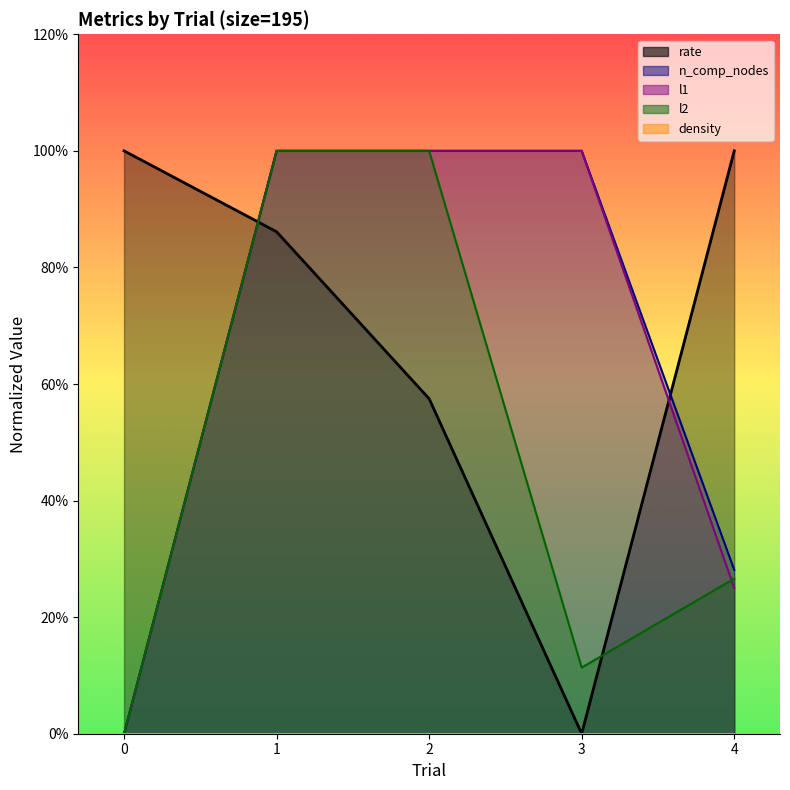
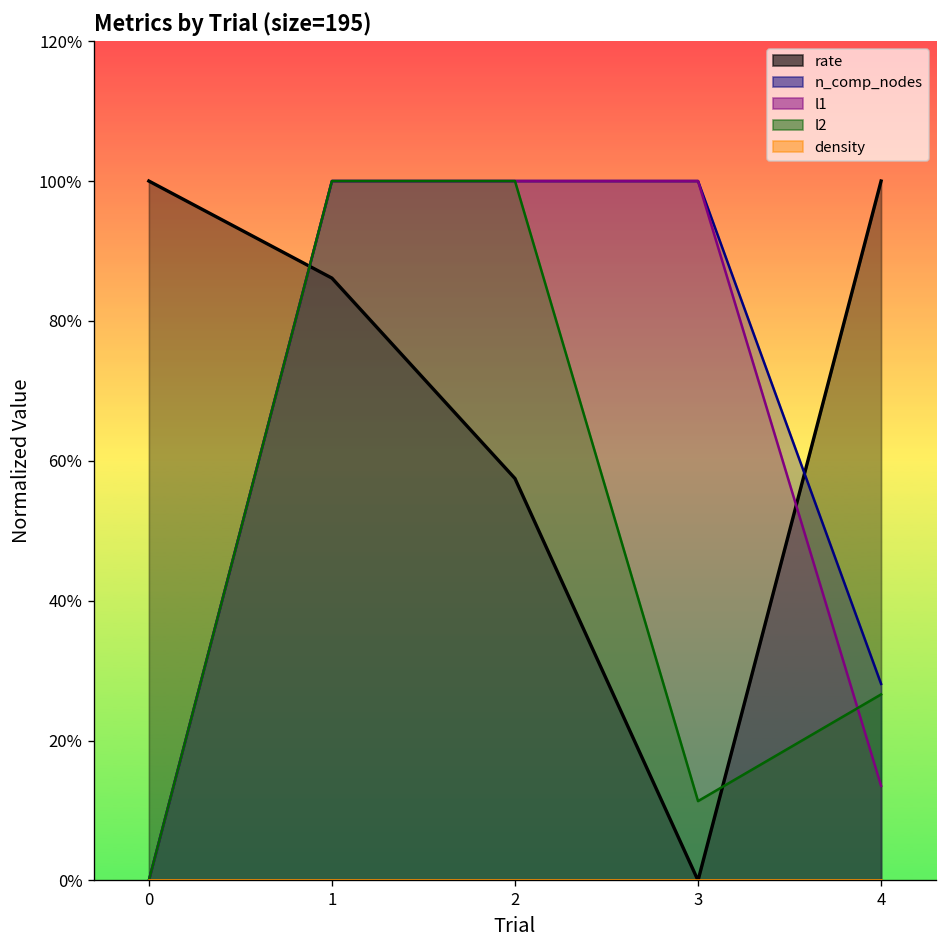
l1, 4: 25% -> 14%
